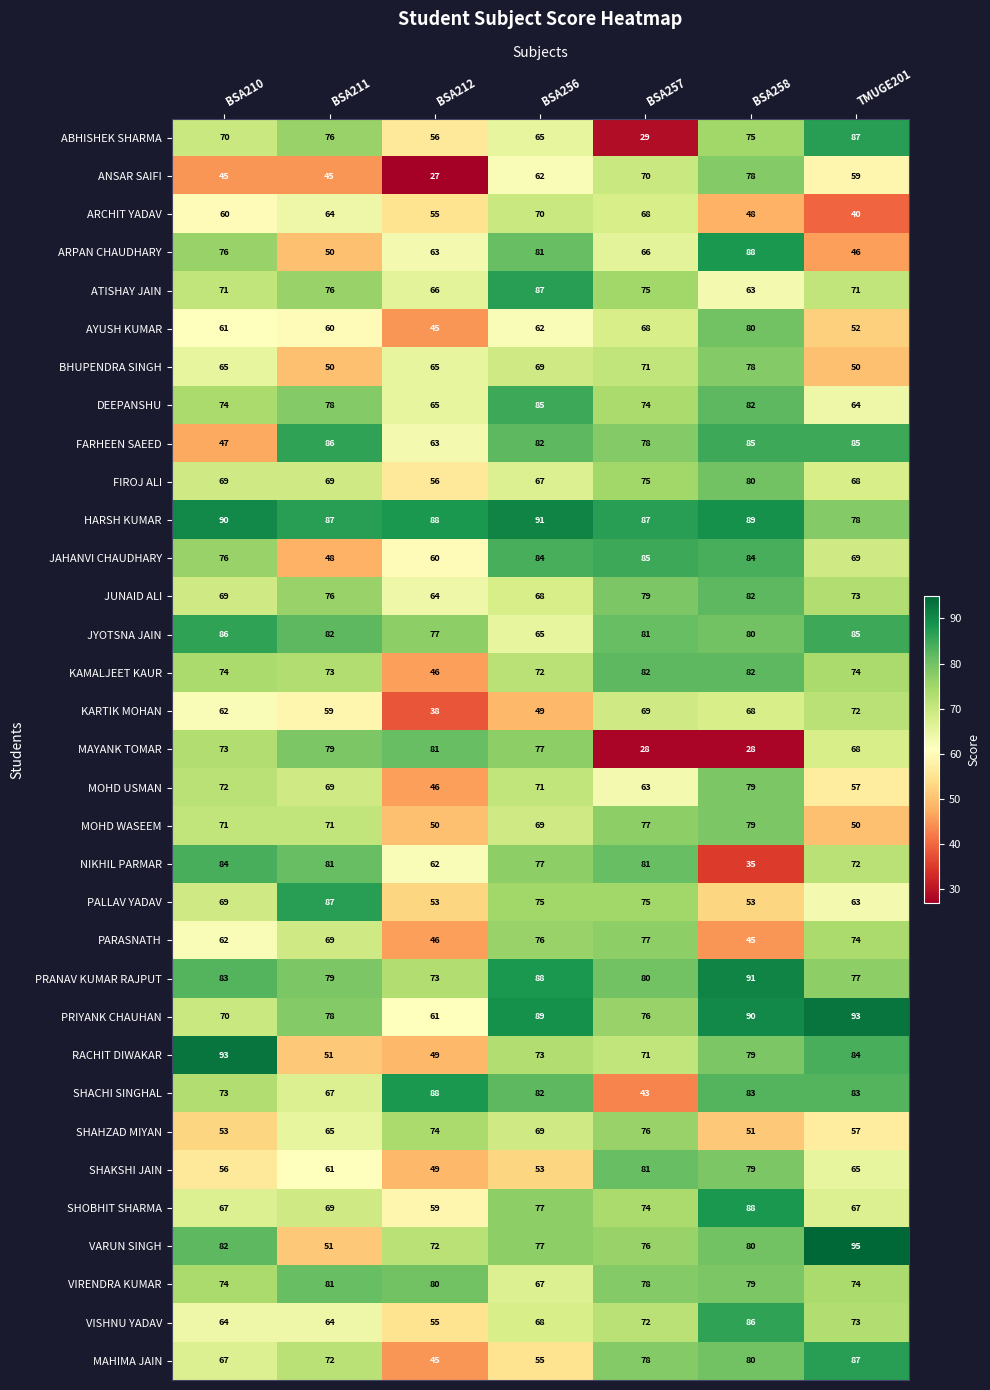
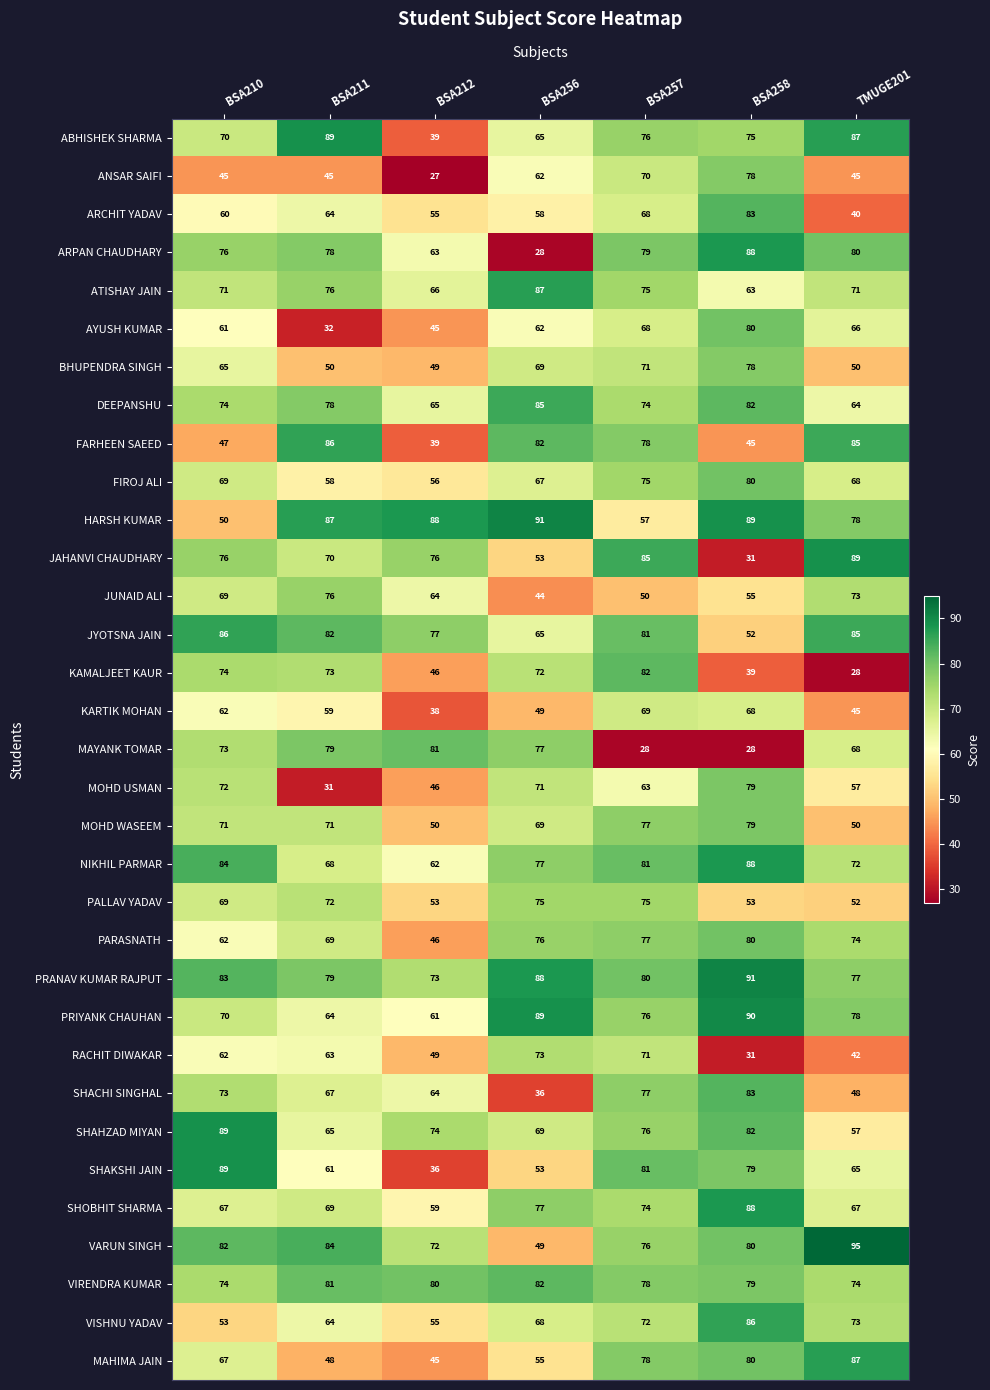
ABHISHEK SHARMA, BSA211: 76 -> 89
ABHISHEK SHARMA, BSA212: 56 -> 39
ABHISHEK SHARMA, BSA257: 29 -> 76
ANSAR SAIFI, TMUGE201: 59 -> 45
ARCHIT YADAV, BSA256: 70 -> 58
ARCHIT YADAV, BSA258: 48 -> 83
ARPAN CHAUDHARY, BSA211: 50 -> 78
ARPAN CHAUDHARY, BSA256: 81 -> 28
ARPAN CHAUDHARY, BSA257: 66 -> 79
ARPAN CHAUDHARY, TMUGE201: 46 -> 80
AYUSH KUMAR, BSA211: 60 -> 32
AYUSH KUMAR, TMUGE201: 52 -> 66
BHUPENDRA SINGH, BSA212: 65 -> 49
FARHEEN SAEED, BSA212: 63 -> 39
FARHEEN SAEED, BSA258: 85 -> 45
FIROJ ALI, BSA211: 69 -> 58
HARSH KUMAR, BSA210: 90 -> 50
HARSH KUMAR, BSA257: 87 -> 57
JAHANVI CHAUDHARY, BSA211: 48 -> 70
JAHANVI CHAUDHARY, BSA212: 60 -> 76
JAHANVI CHAUDHARY, BSA256: 84 -> 53
JAHANVI CHAUDHARY, BSA258: 84 -> 31
JAHANVI CHAUDHARY, TMUGE201: 69 -> 89
JUNAID ALI, BSA256: 68 -> 44
JUNAID ALI, BSA257: 79 -> 50
JUNAID ALI, BSA258: 82 -> 55
JYOTSNA JAIN, BSA258: 80 -> 52
KAMALJEET KAUR, BSA258: 82 -> 39
KAMALJEET KAUR, TMUGE201: 74 -> 28
KARTIK MOHAN, TMUGE201: 72 -> 45
MOHD USMAN, BSA211: 69 -> 31
NIKHIL PARMAR, BSA211: 81 -> 68
NIKHIL PARMAR, BSA258: 35 -> 88
PALLAV YADAV, BSA211: 87 -> 72
PALLAV YADAV, TMUGE201: 63 -> 52
PARASNATH, BSA258: 45 -> 80
PRIYANK CHAUHAN, BSA211: 78 -> 64
PRIYANK CHAUHAN, TMUGE201: 93 -> 78
RACHIT DIWAKAR, BSA210: 93 -> 62
RACHIT DIWAKAR, BSA211: 51 -> 63
RACHIT DIWAKAR, BSA258: 79 -> 31
RACHIT DIWAKAR, TMUGE201: 84 -> 42
SHACHI SINGHAL, BSA212: 88 -> 64
SHACHI SINGHAL, BSA256: 82 -> 36
SHACHI SINGHAL, BSA257: 43 -> 77
SHACHI SINGHAL, TMUGE201: 83 -> 48
SHAHZAD MIYAN, BSA210: 53 -> 89
SHAHZAD MIYAN, BSA258: 51 -> 82
SHAKSHI JAIN, BSA210: 56 -> 89
SHAKSHI JAIN, BSA212: 49 -> 36
VARUN SINGH, BSA211: 51 -> 84
VARUN SINGH, BSA256: 77 -> 49
VIRENDRA KUMAR, BSA256: 67 -> 82
VISHNU YADAV, BSA210: 64 -> 53
MAHIMA JAIN, BSA211: 72 -> 48
